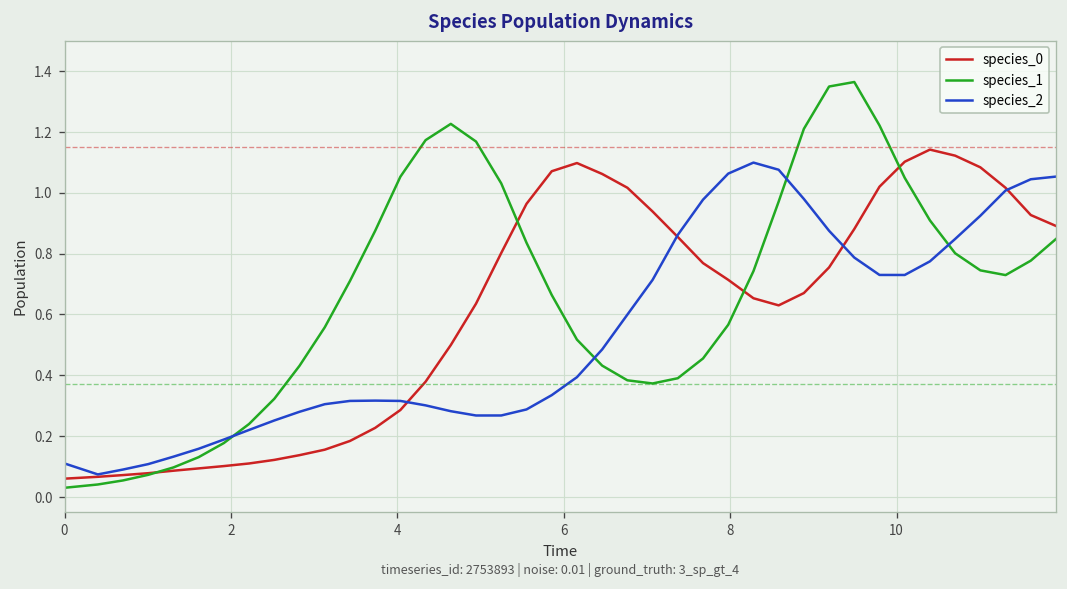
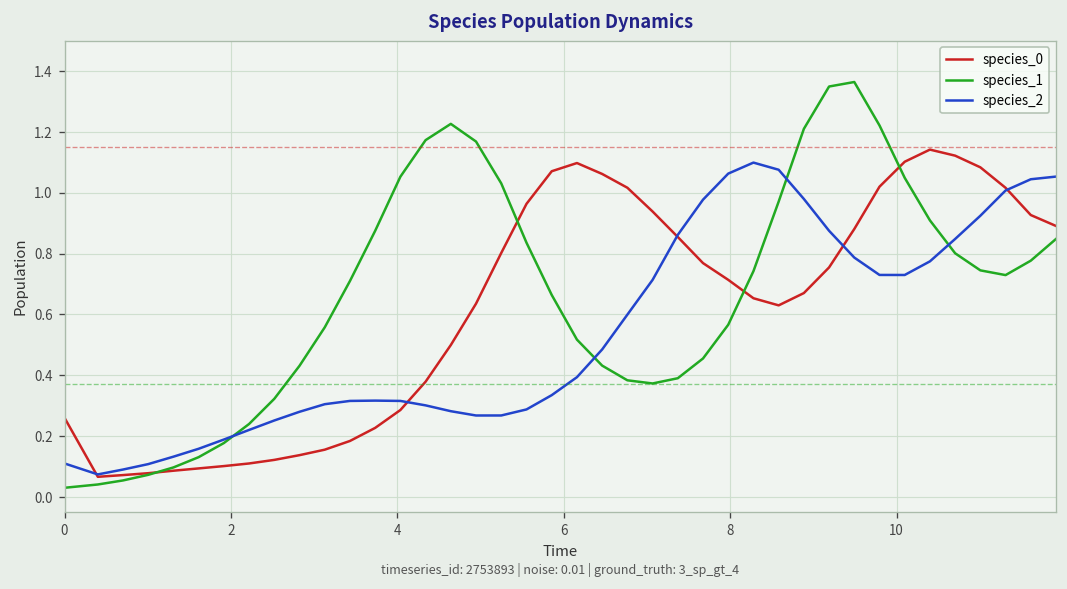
species_0, 0: 0.06 -> 0.26
